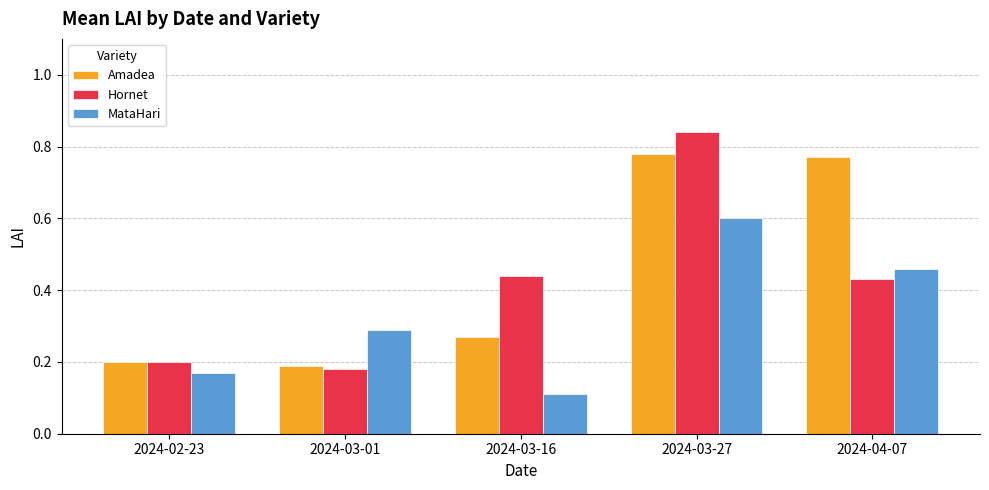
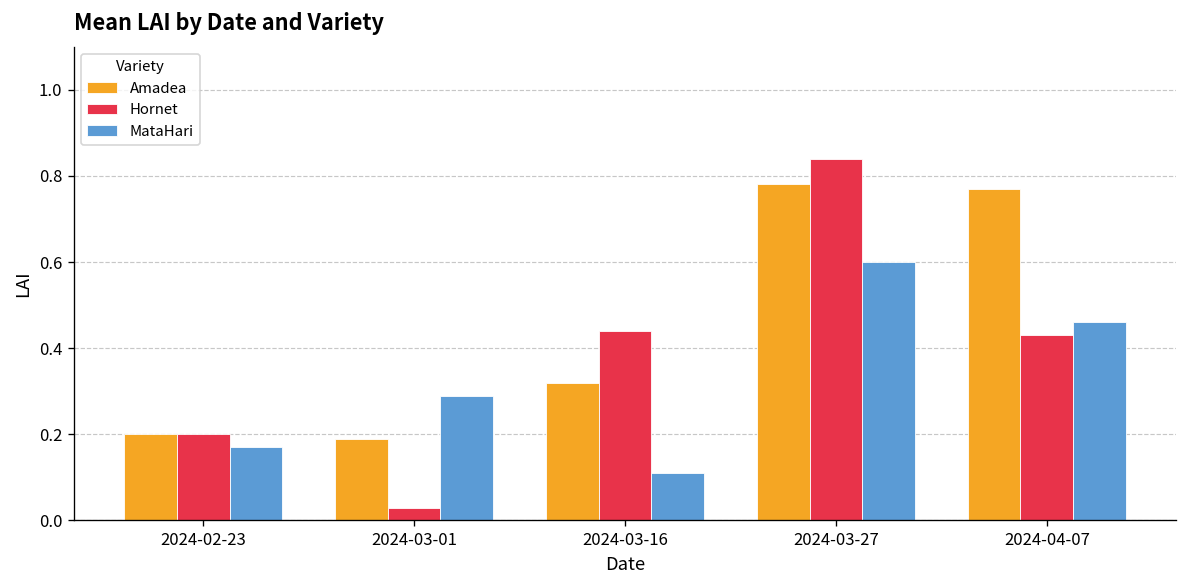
Hornet, 2024-03-01: 0.18 -> 0.03
Amadea, 2024-03-16: 0.27 -> 0.32
